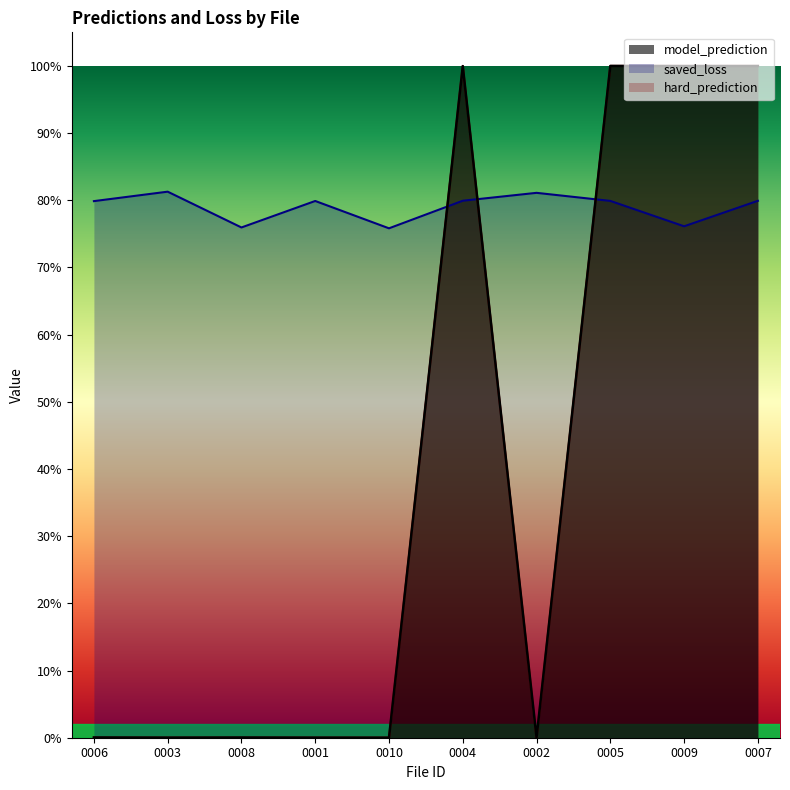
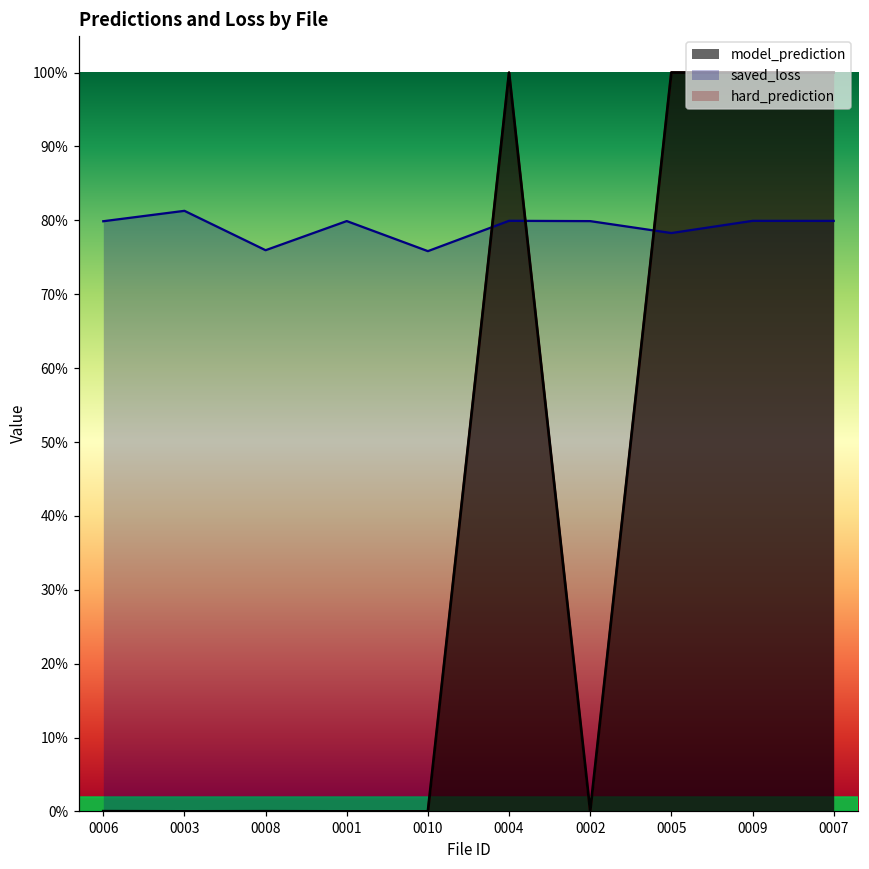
saved_loss, 0002: 81% -> 80%
saved_loss, 0005: 80% -> 78%
saved_loss, 0009: 76% -> 80%
